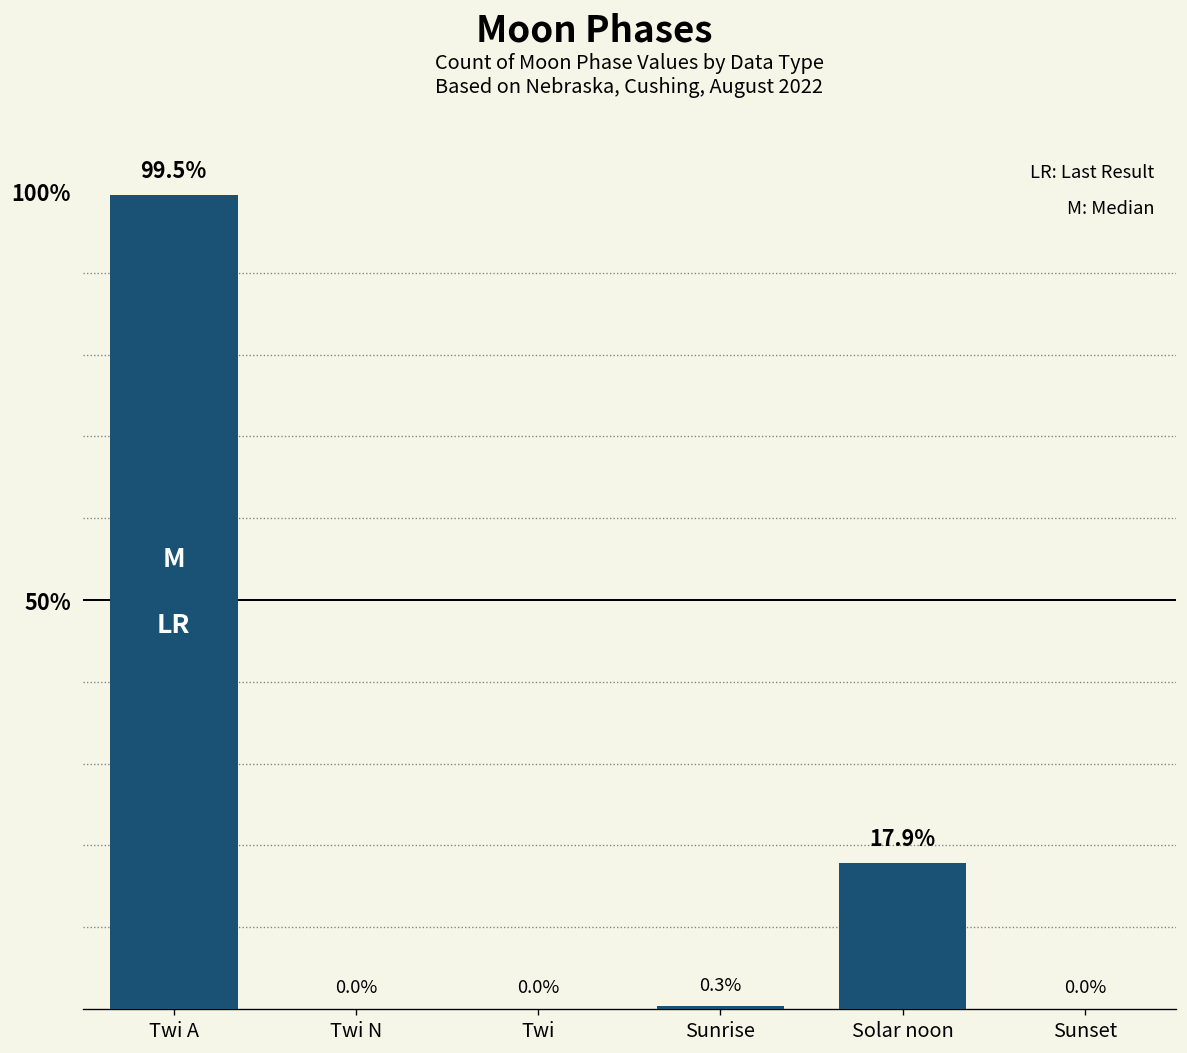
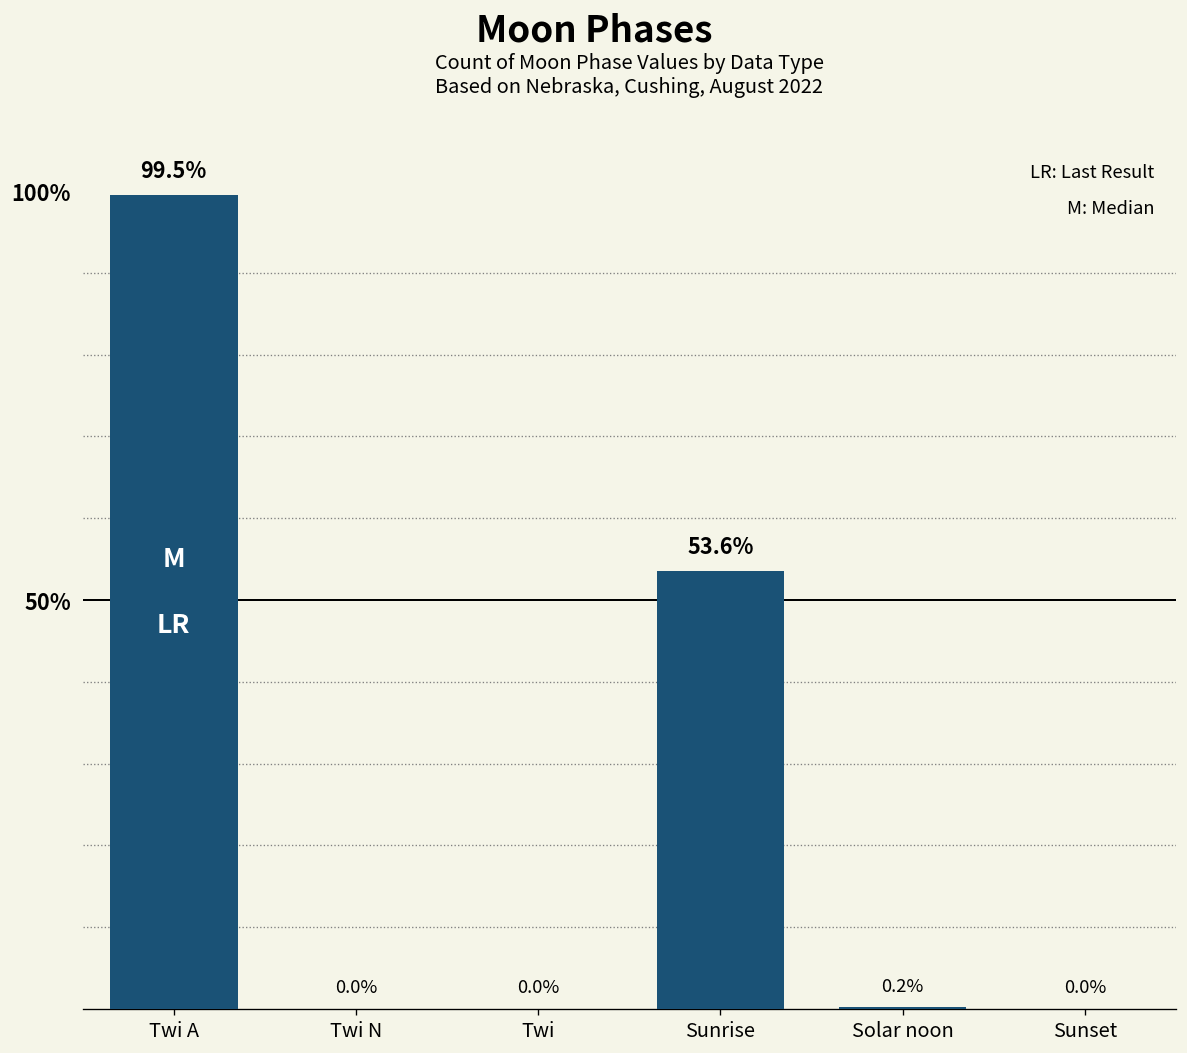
Sunrise: 0.3% -> 53.6%
Solar noon: 17.9% -> 0.2%
